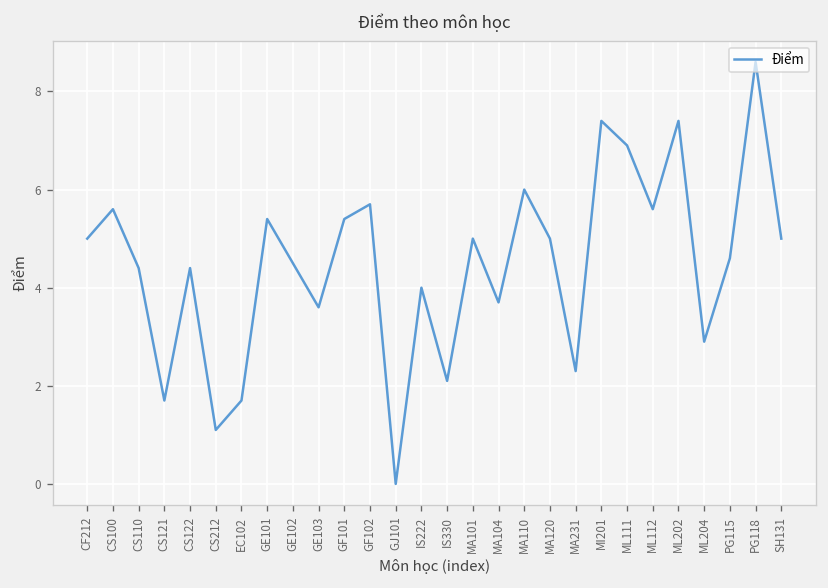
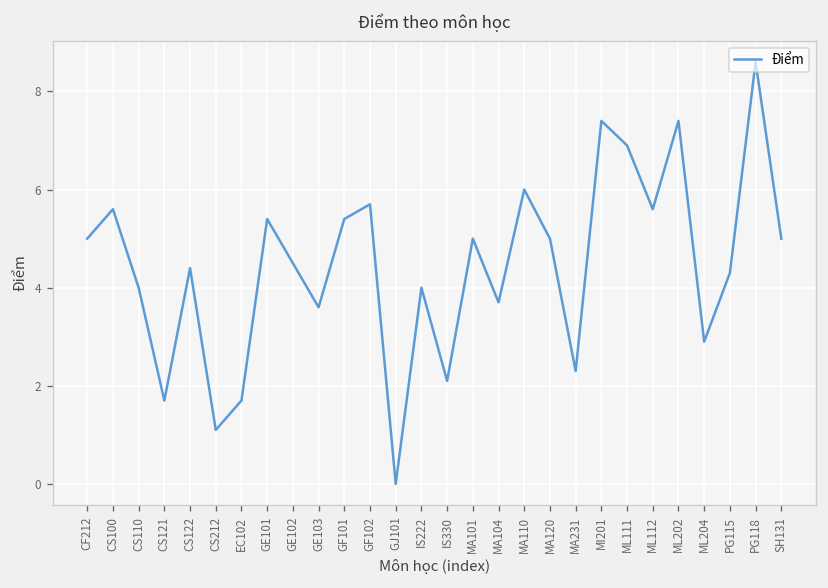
CS110: 4.4 -> 4.0
PG115: 4.6 -> 4.3
